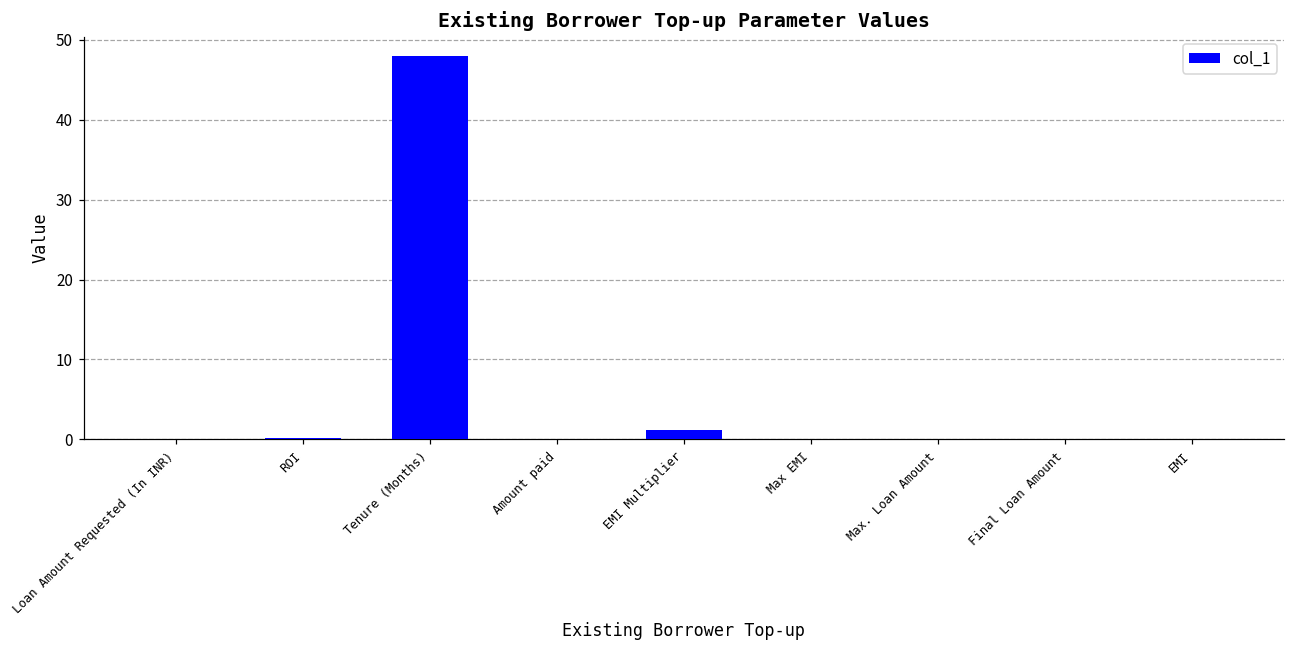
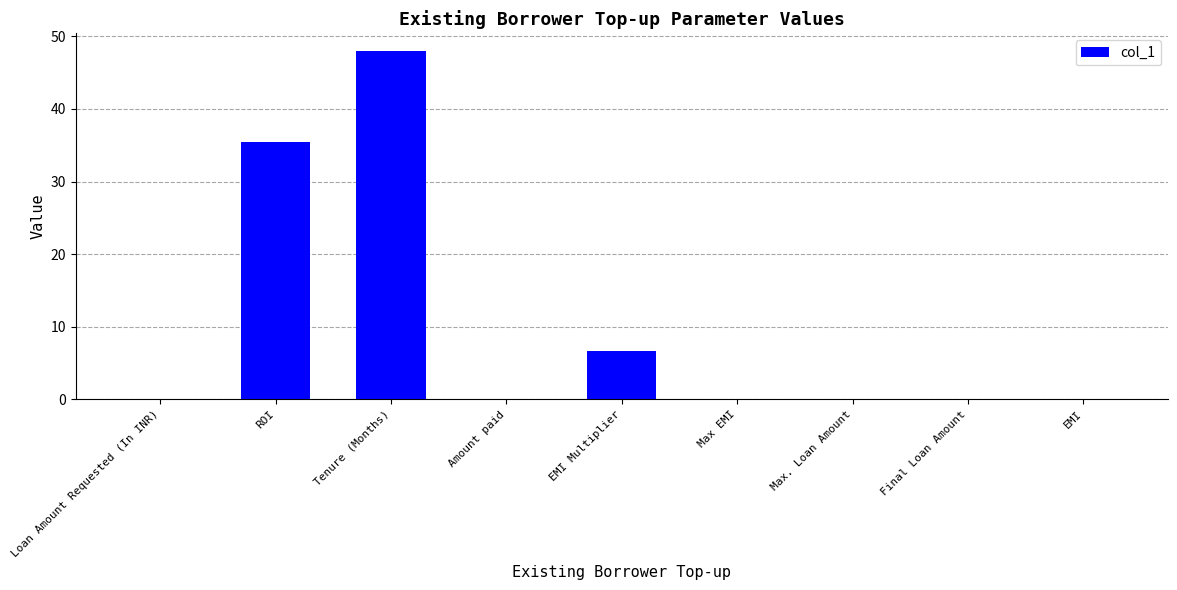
ROI: 0 -> 35
EMI Multiplier: 1 -> 7
